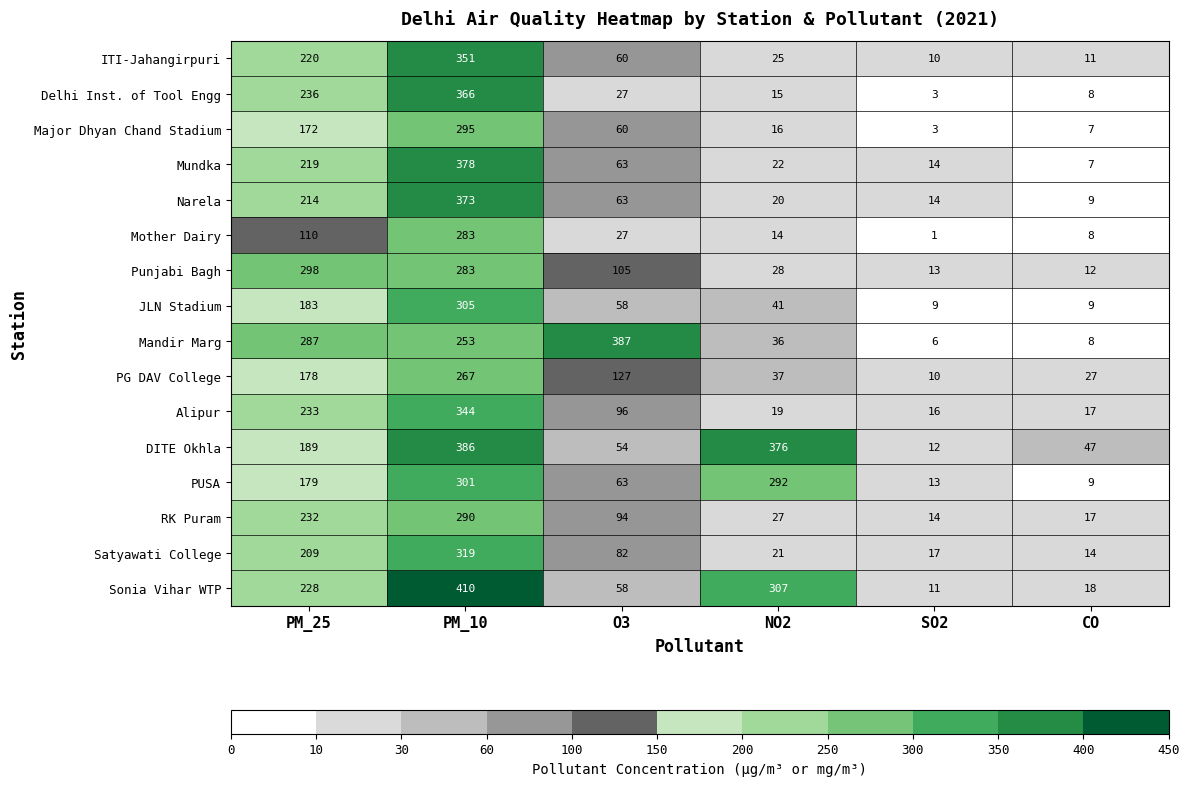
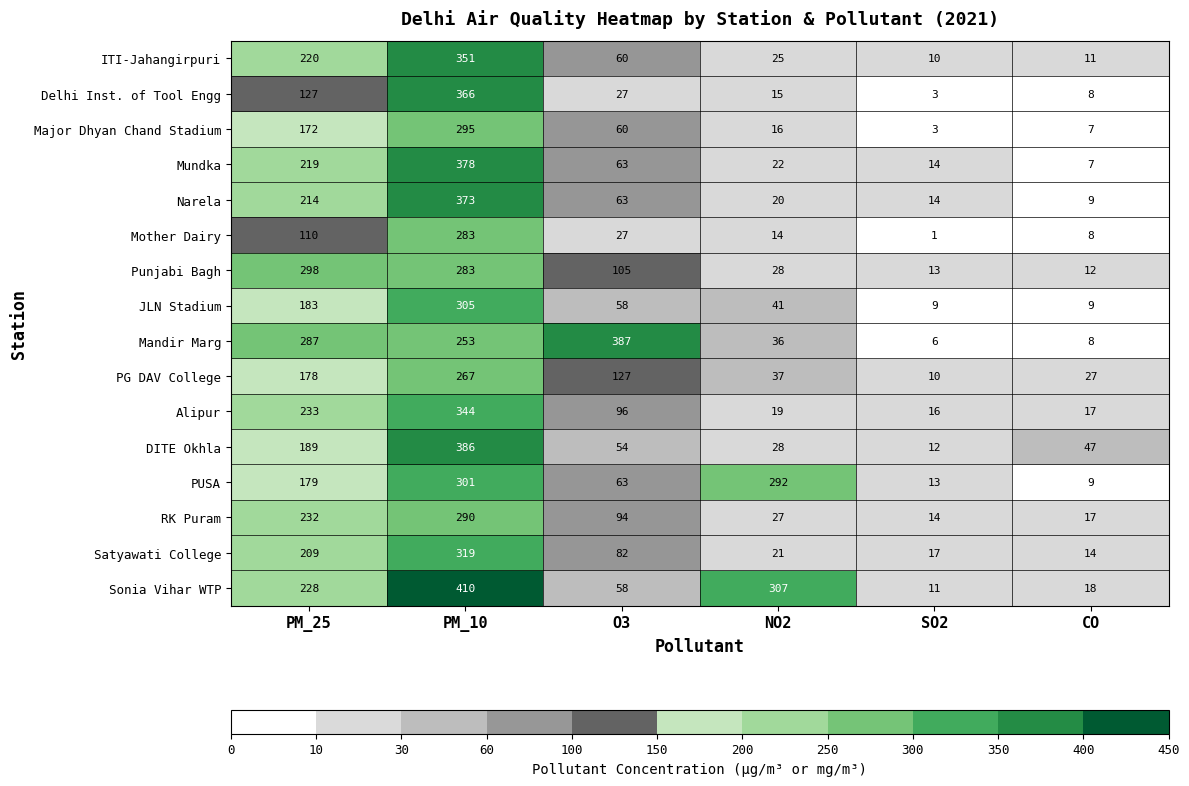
Delhi Inst. of Tool Engg, PM_25: 236 -> 127
DITE Okhla, NO2: 376 -> 28
